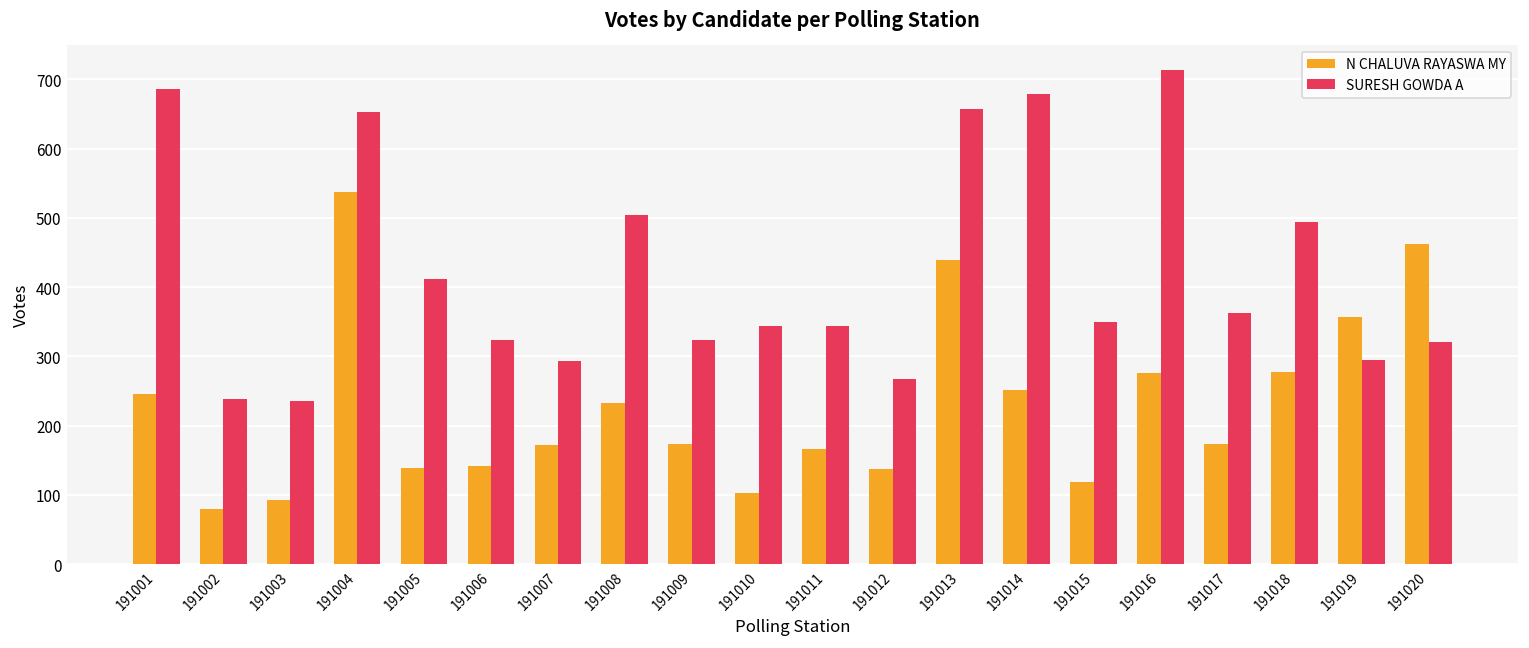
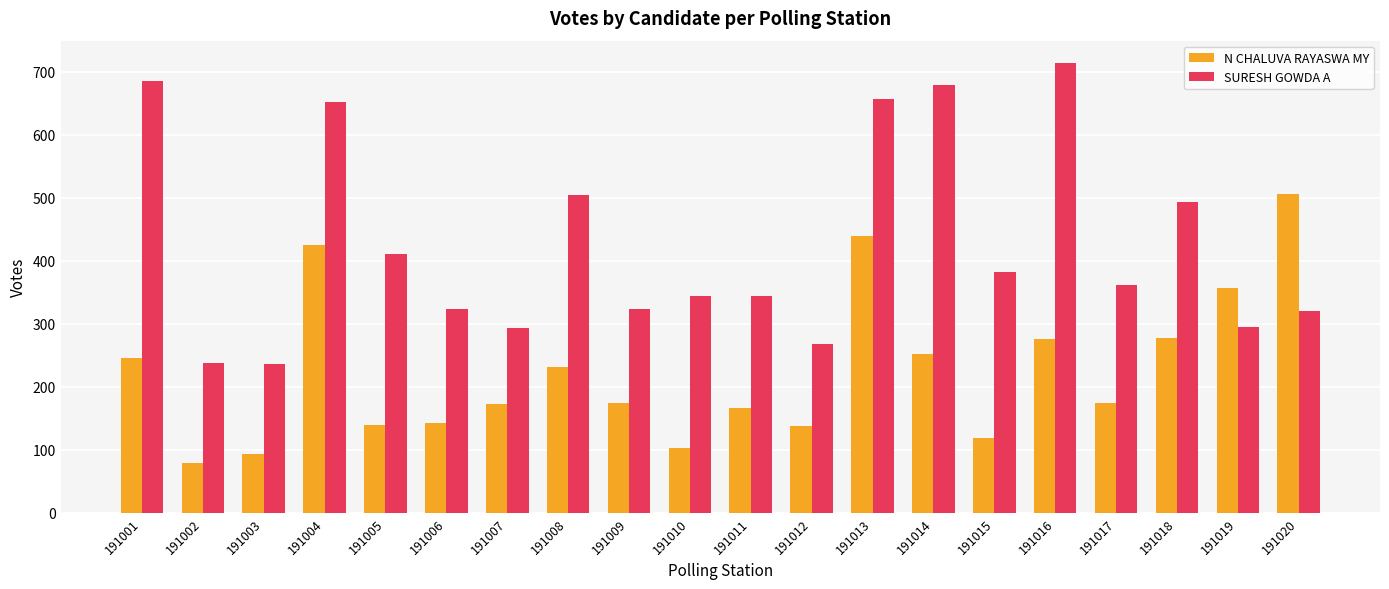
N CHALUVA RAYASWA MY, 191004: 540 -> 430
SURESH GOWDA A, 191015: 350 -> 380
N CHALUVA RAYASWA MY, 191020: 460 -> 510
